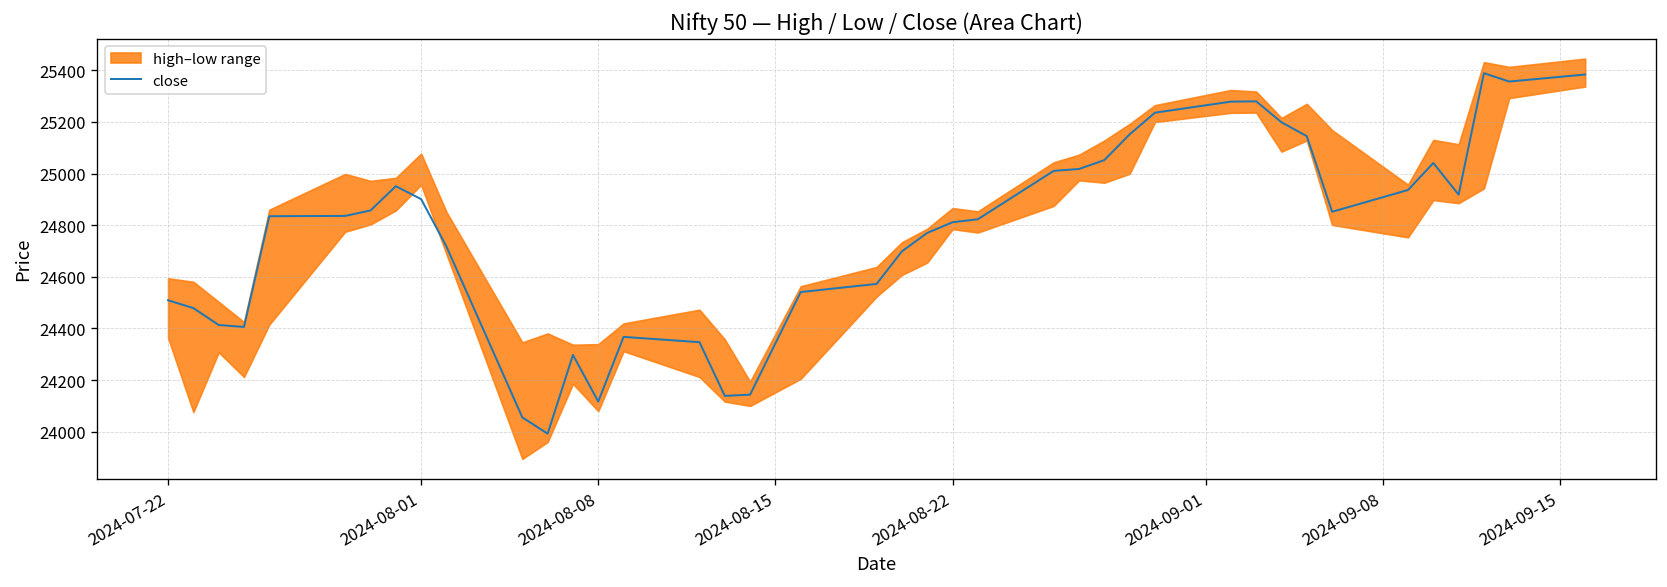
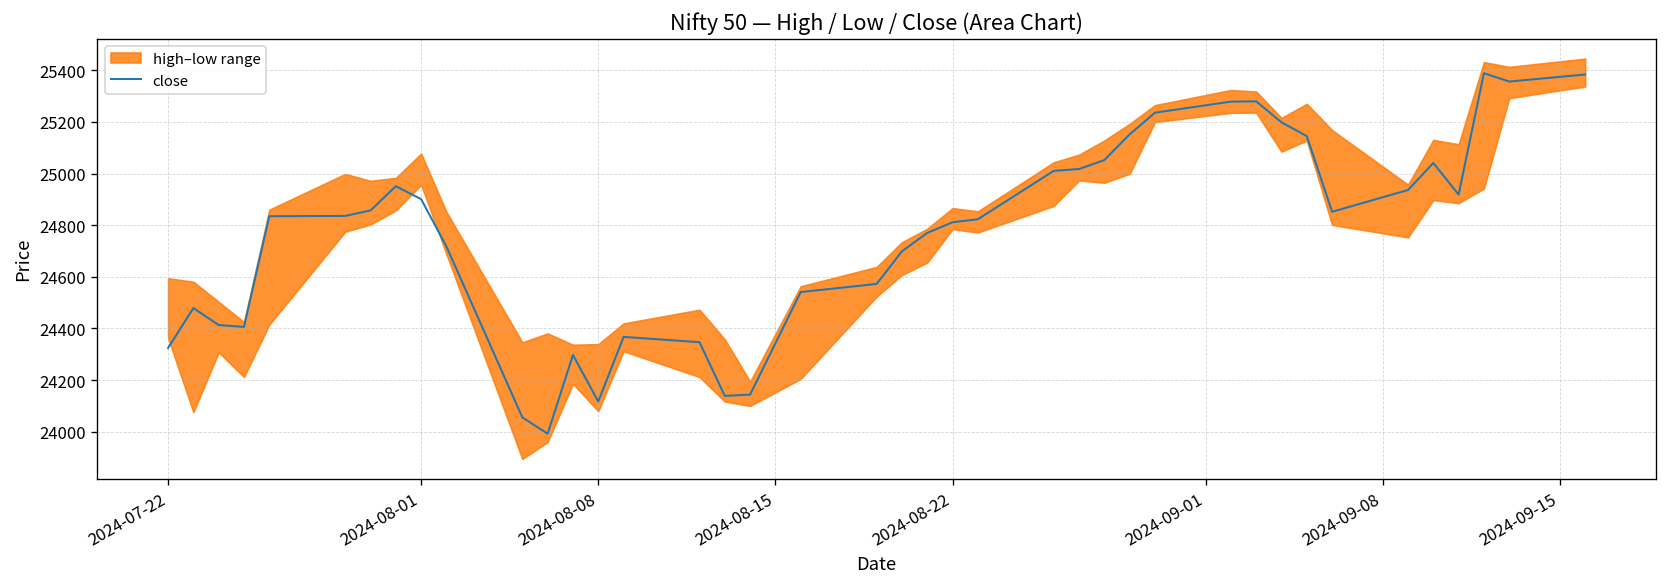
close, 2024-07-22: 24510 -> 24320
